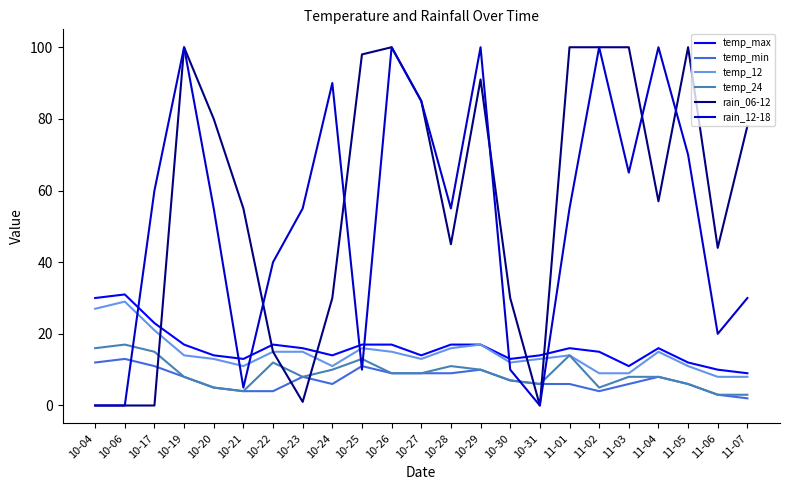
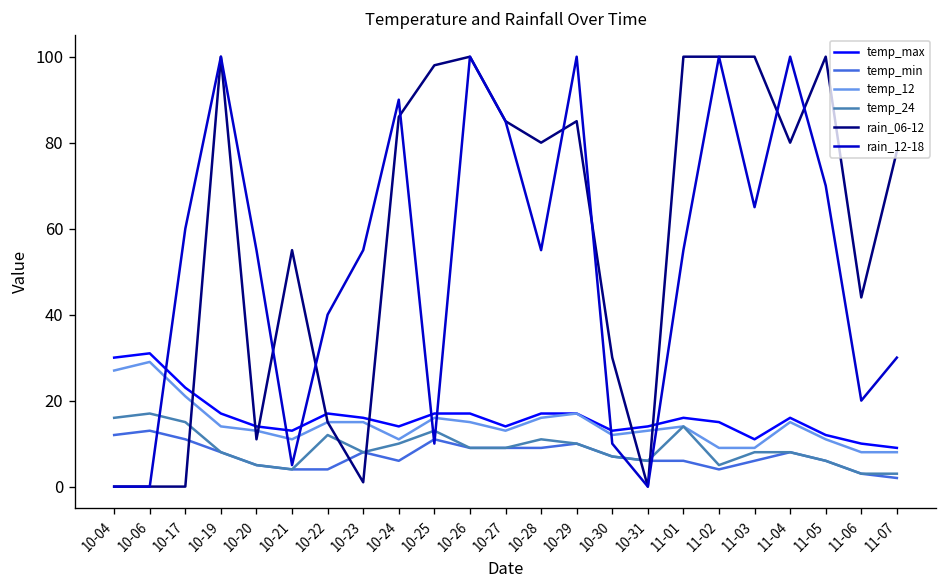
rain_06-12, 10-20: 80 -> 11
rain_06-12, 10-24: 30 -> 86
rain_06-12, 10-28: 45 -> 80
rain_06-12, 10-29: 91 -> 85
rain_06-12, 11-04: 57 -> 80
